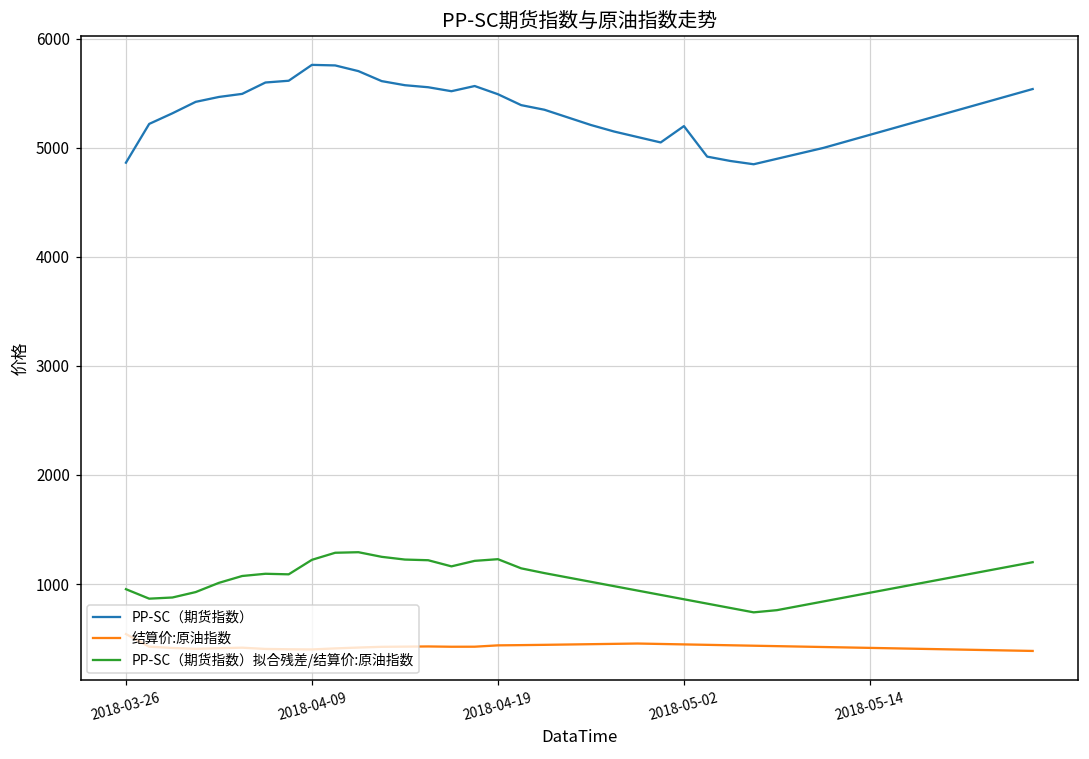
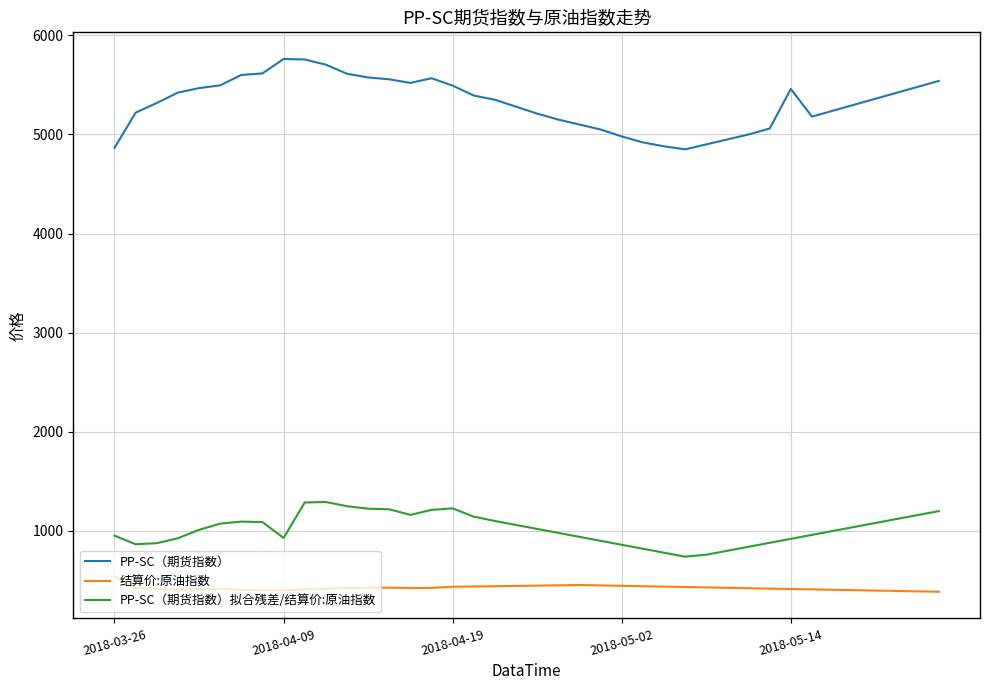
PP-SC（期货指数）拟合残差/结算价:原油指数, 2018-04-09: 1200 -> 900
PP-SC（期货指数）, 2018-05-02: 5200 -> 5000
PP-SC（期货指数）, 2018-05-14: 5100 -> 5500
